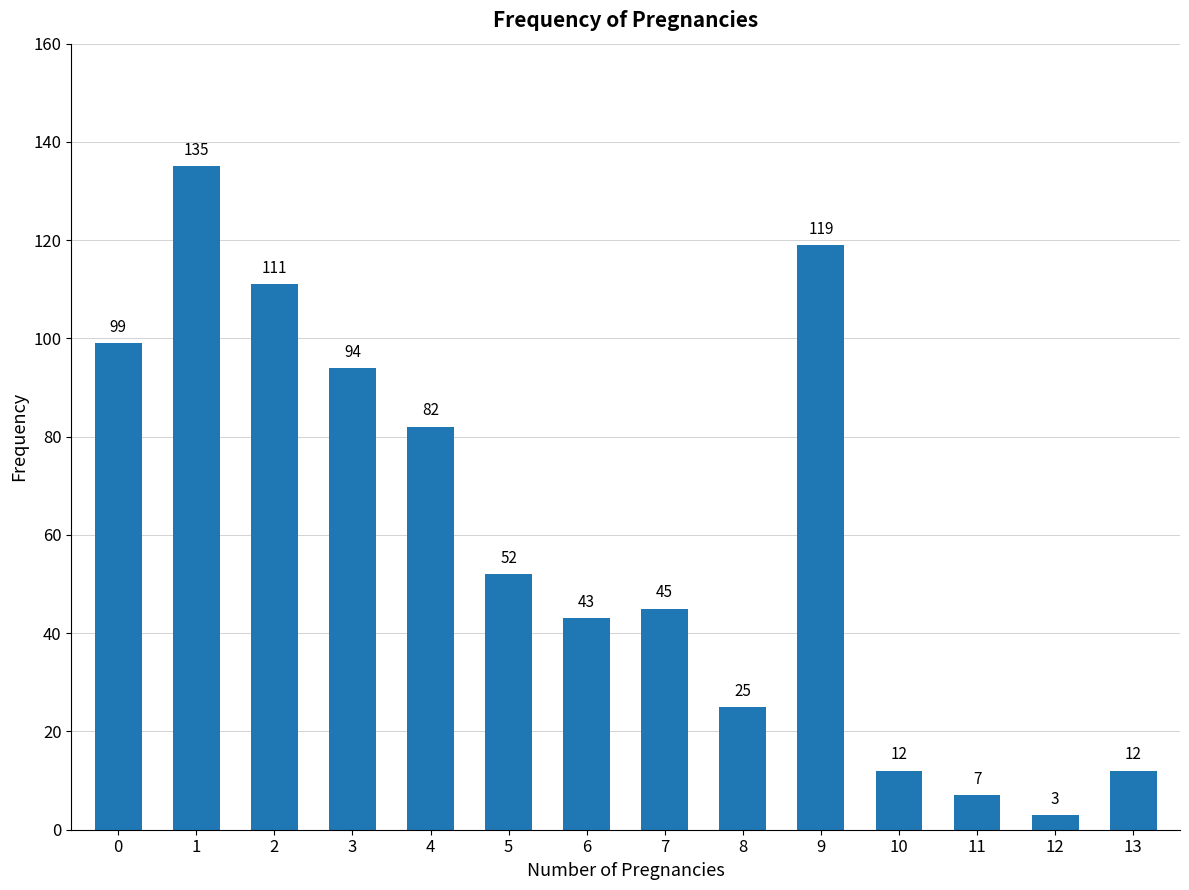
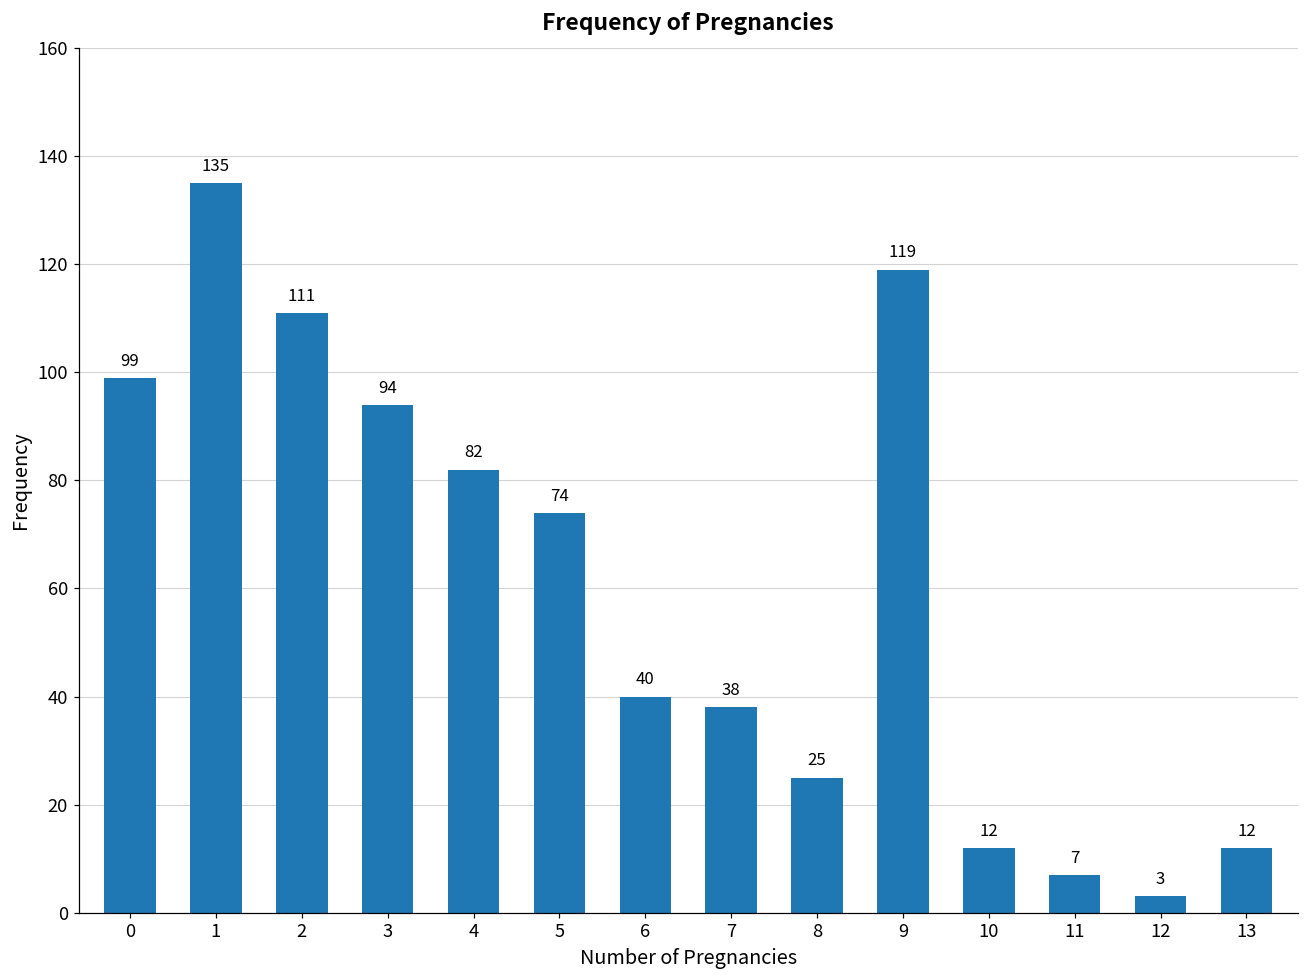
5: 52 -> 74
6: 43 -> 40
7: 45 -> 38
